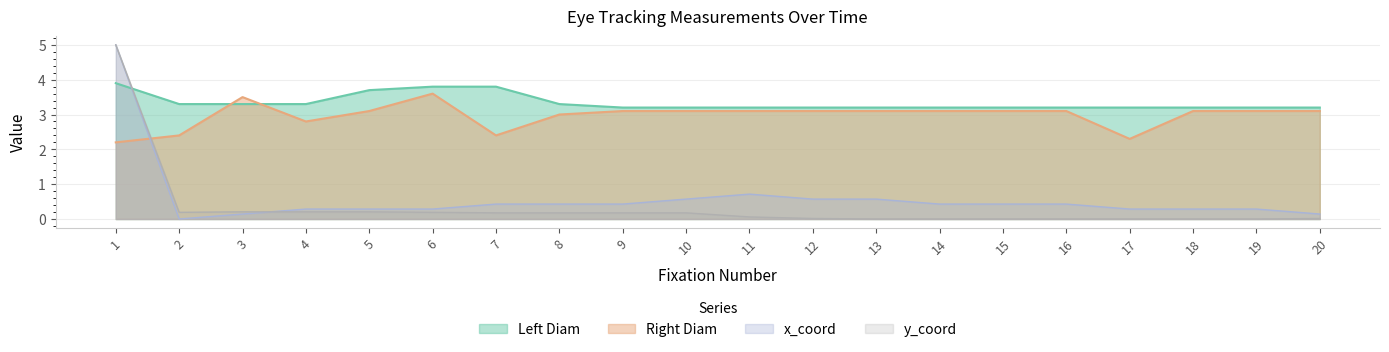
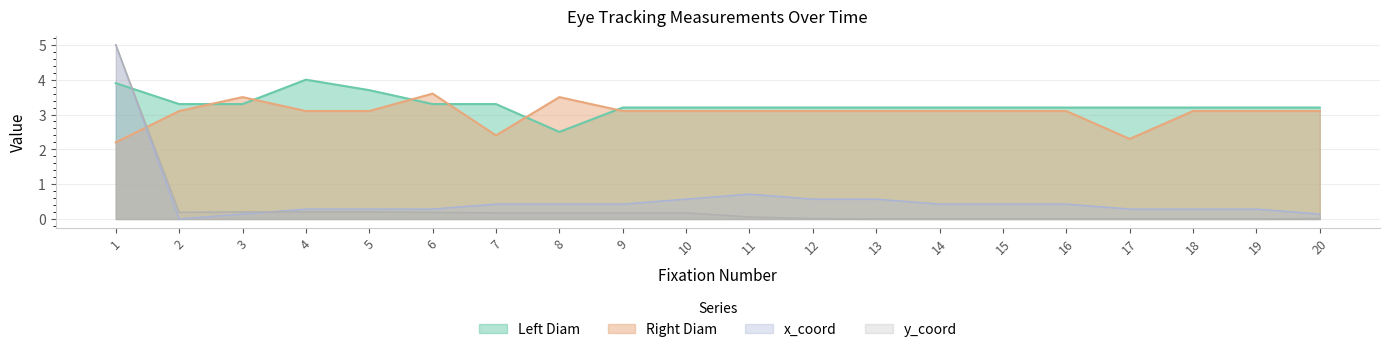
Right Diam, 2: 2.4 -> 3.1
Left Diam, 4: 3.3 -> 4.0
Right Diam, 4: 2.8 -> 3.1
Left Diam, 6: 3.8 -> 3.3
Left Diam, 7: 3.8 -> 3.3
Left Diam, 8: 3.3 -> 2.5
Right Diam, 8: 3.0 -> 3.5
